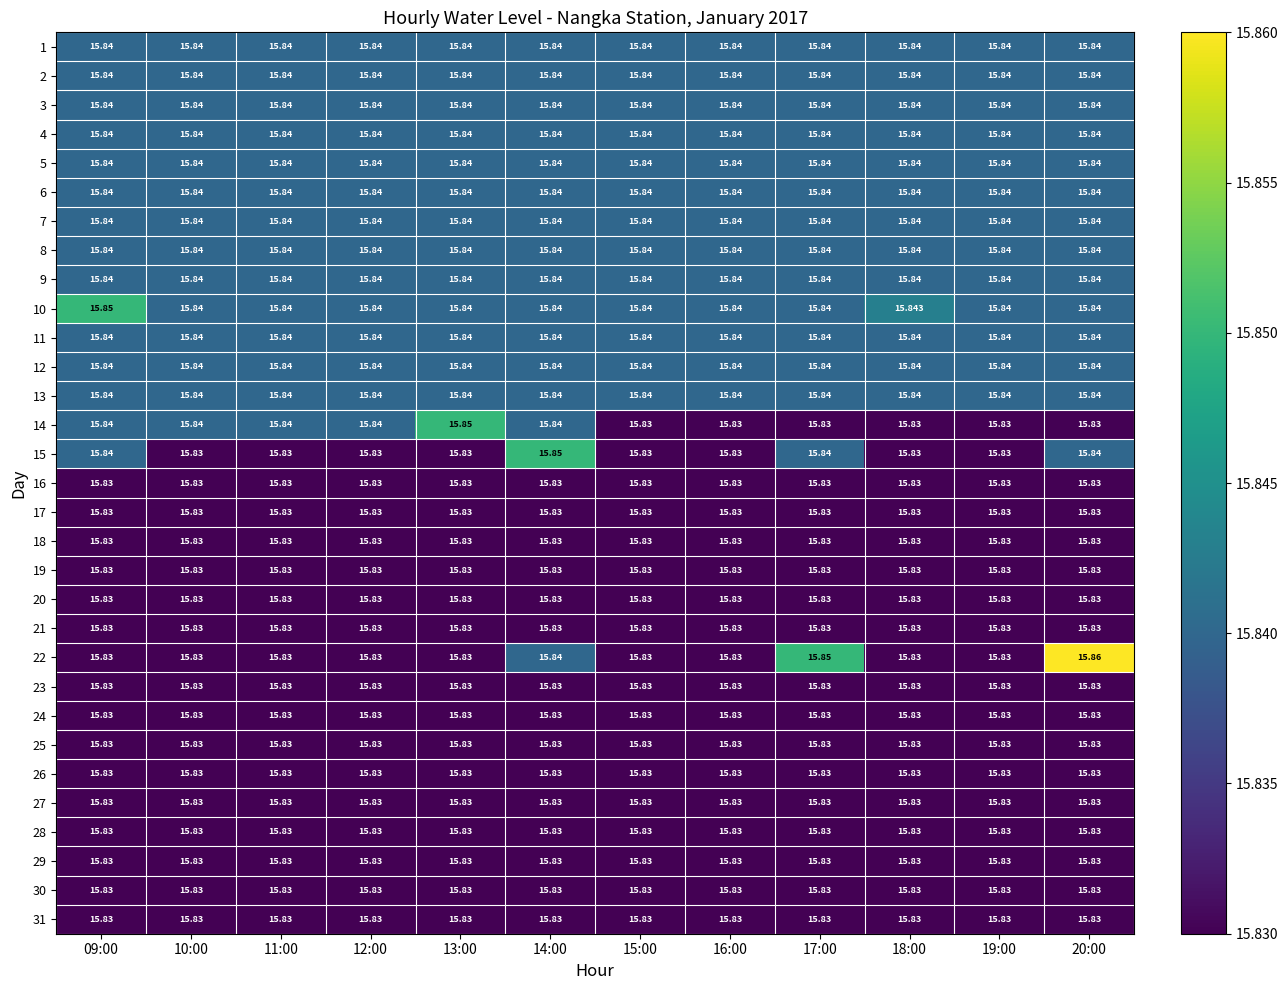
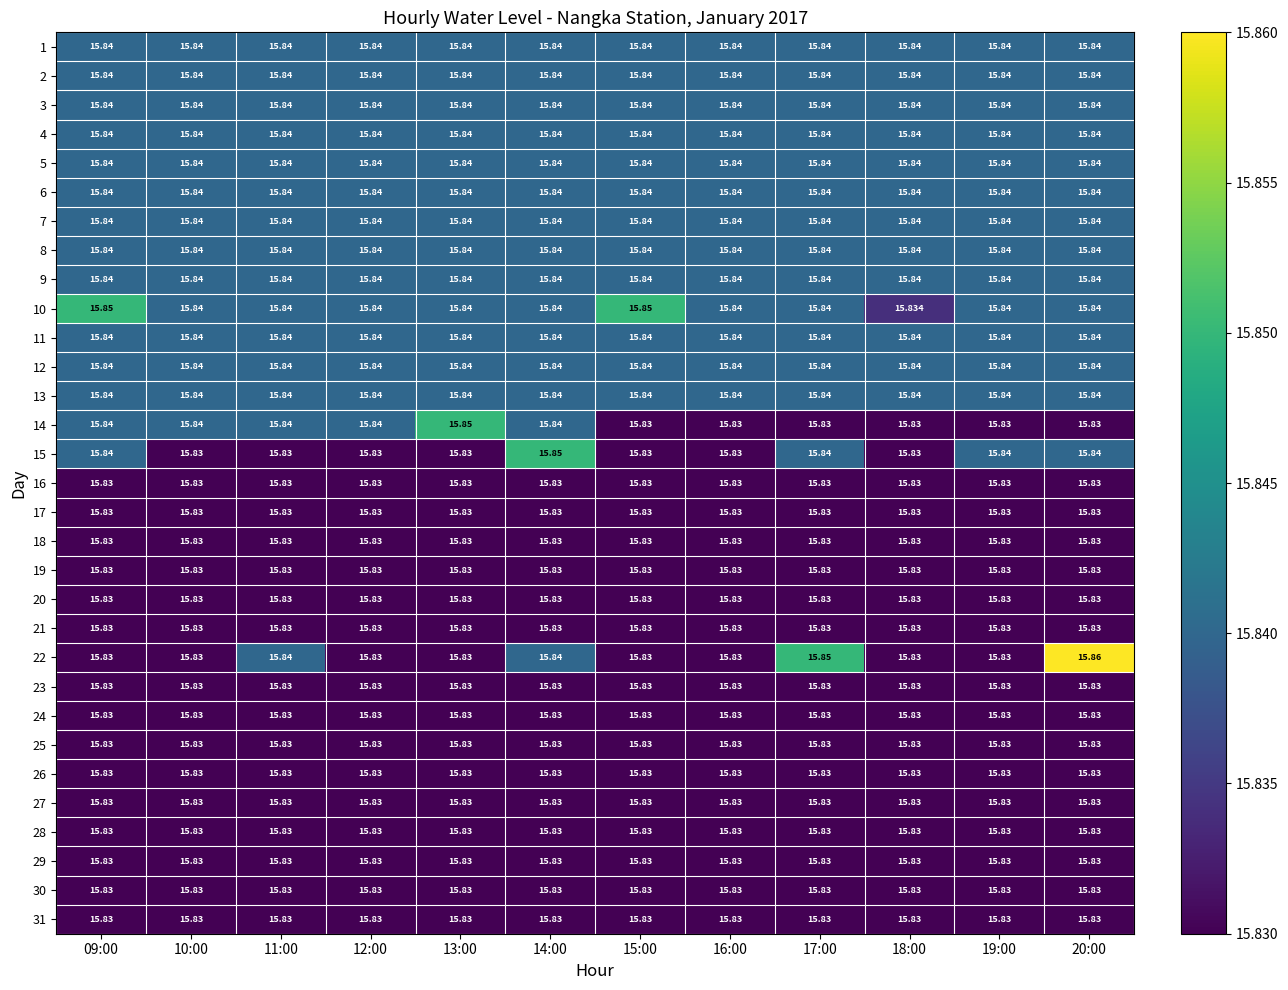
10, 15:00: 15.84 -> 15.85
10, 18:00: 15.843 -> 15.834
15, 19:00: 15.83 -> 15.84
22, 11:00: 15.83 -> 15.84
